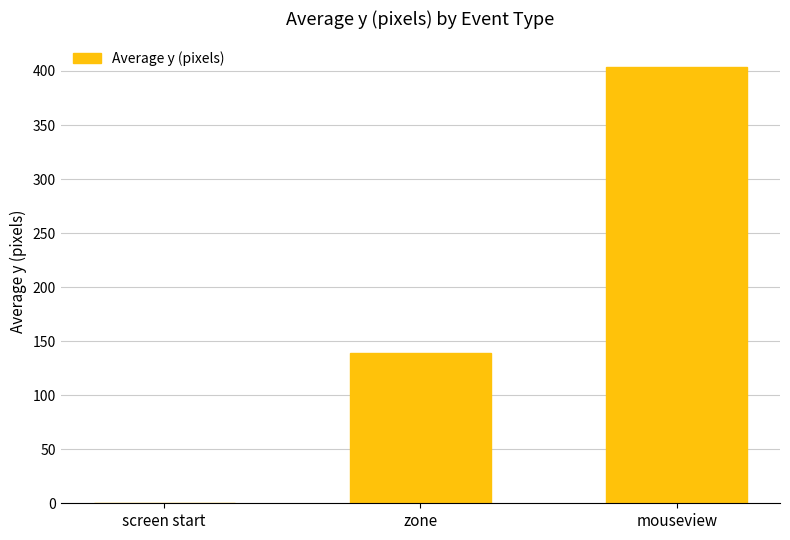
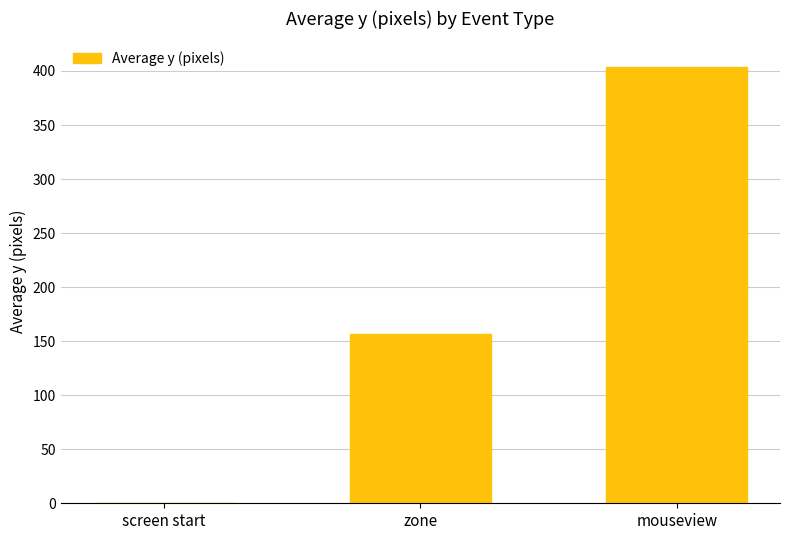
zone: 139 -> 157
